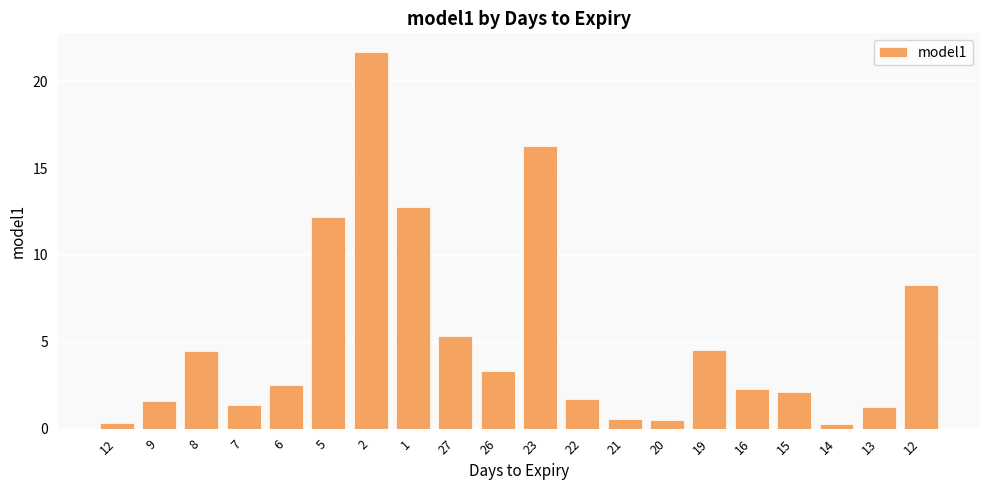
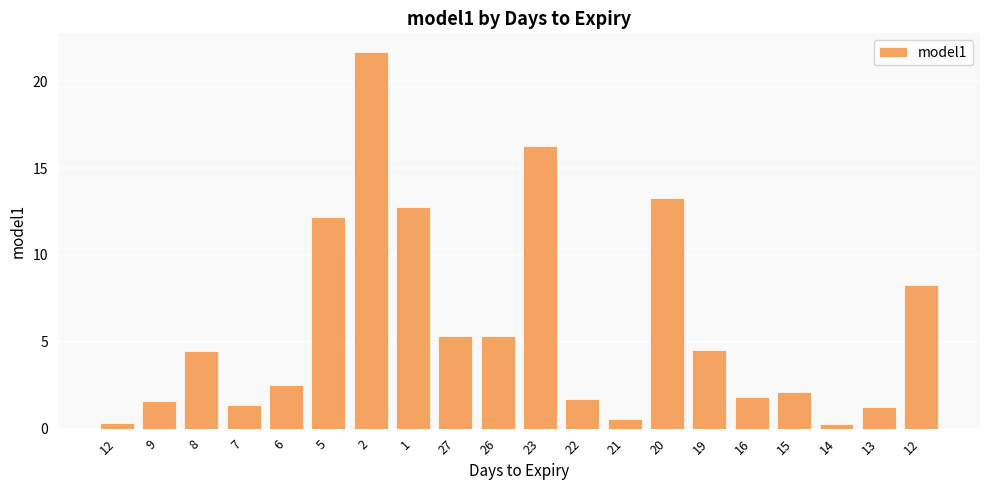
26: 3.3 -> 5.3
20: 0.5 -> 13.3
16: 2.3 -> 1.8
